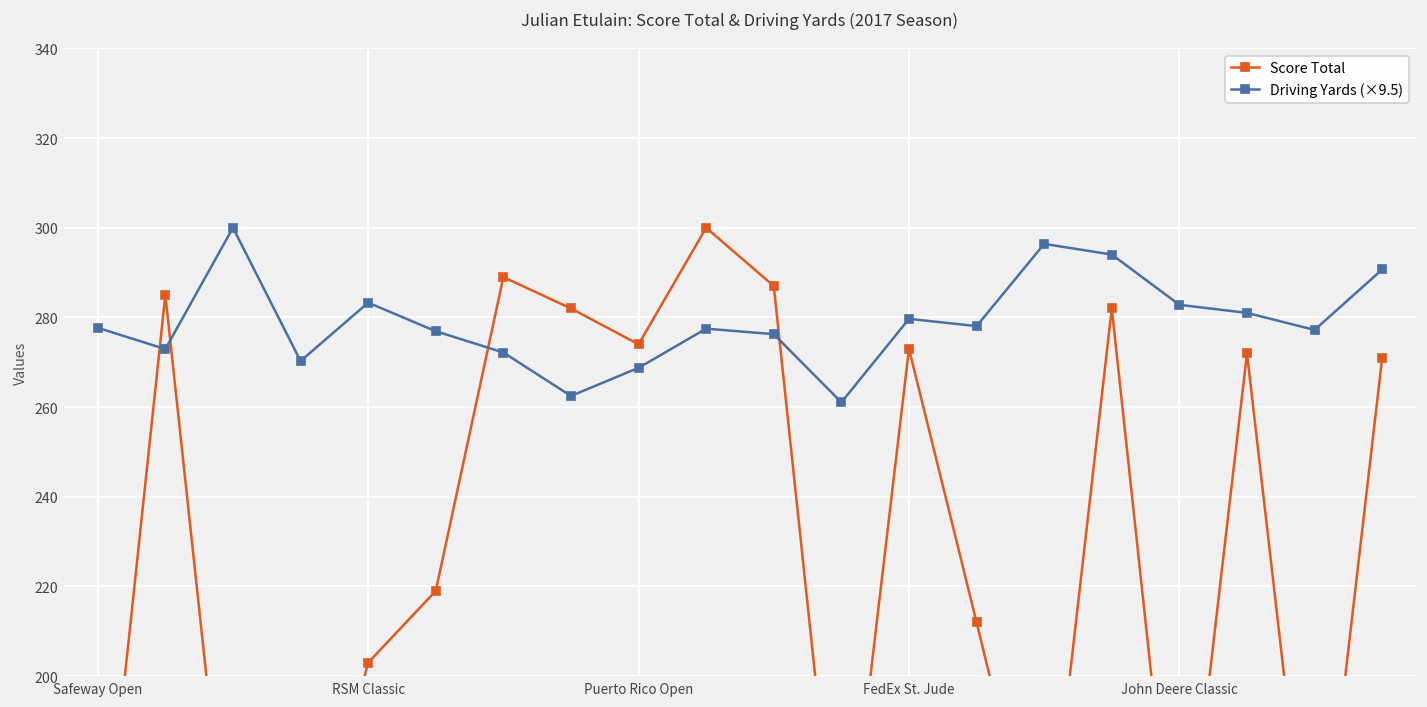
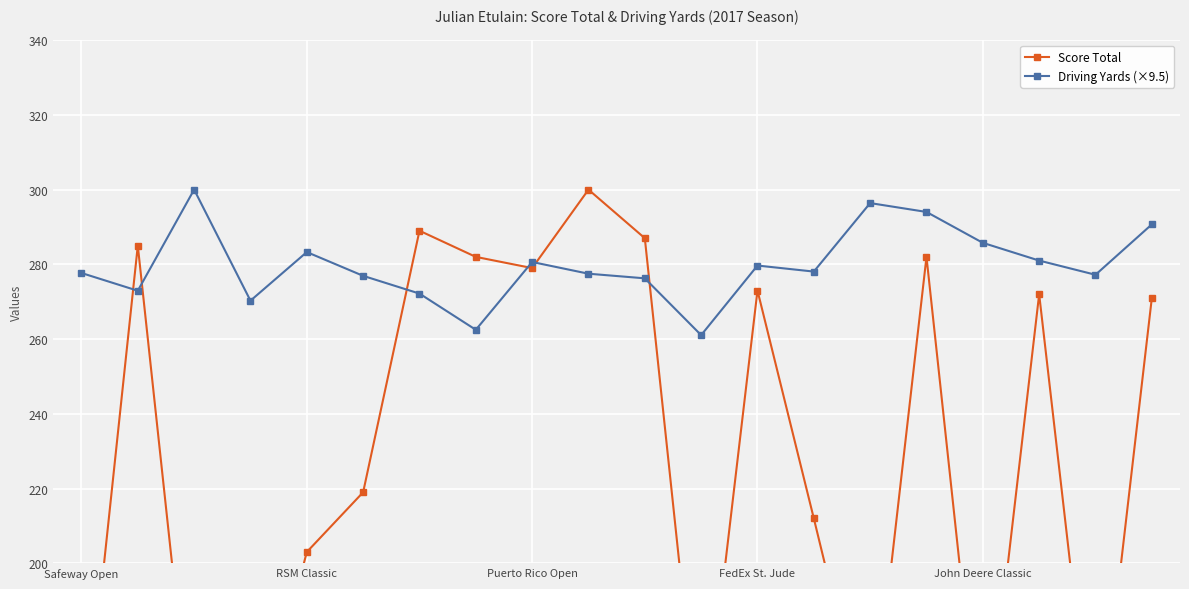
Score Total, Puerto Rico Open: 274 -> 279
Driving Yards (×9.5), Puerto Rico Open: 269 -> 281
Driving Yards (×9.5), John Deere Classic: 283 -> 286
